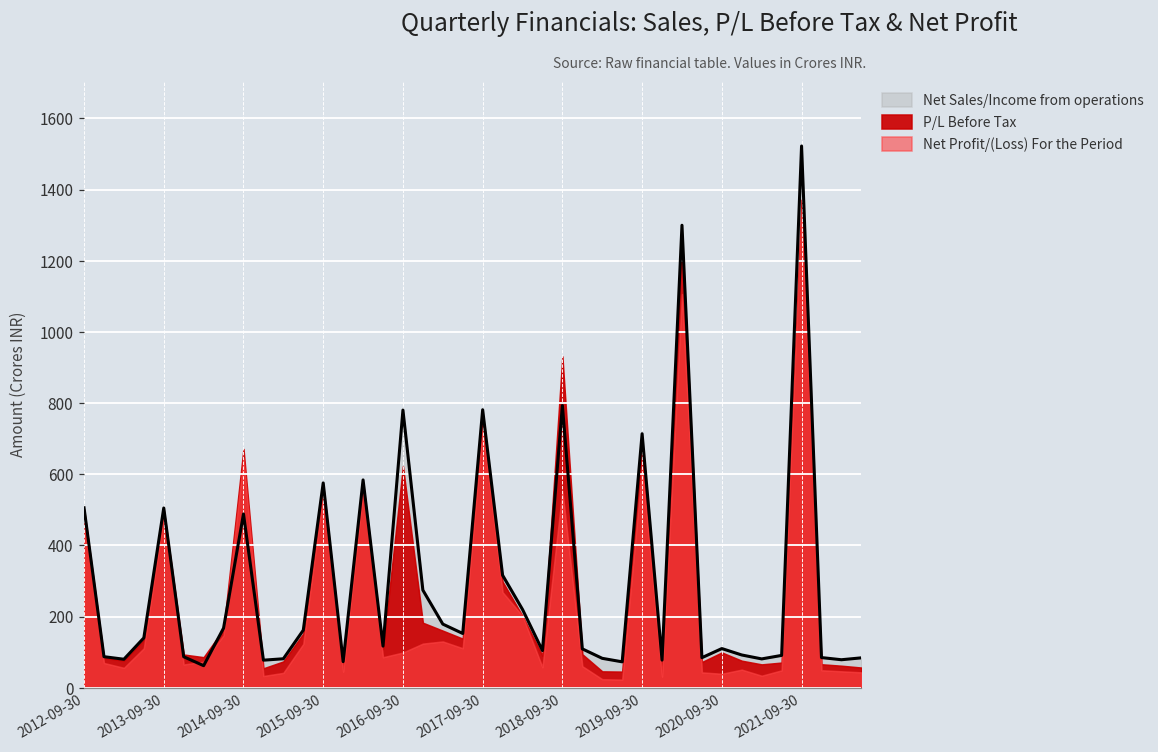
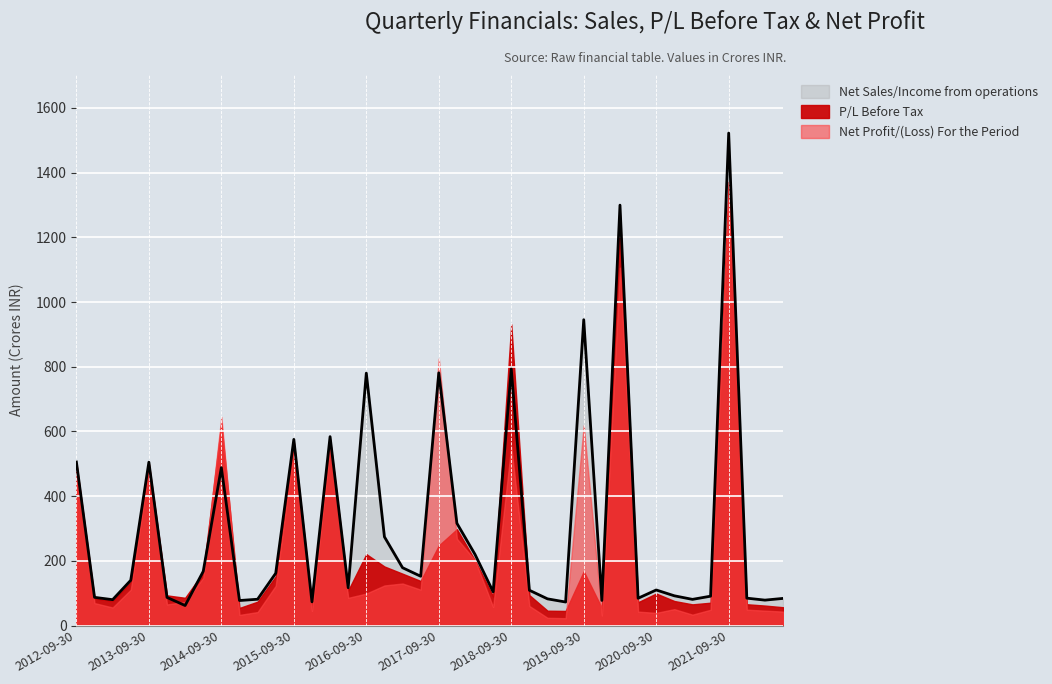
P/L Before Tax, 2014-09-30: 670 -> 630
P/L Before Tax, 2016-09-30: 620 -> 220
P/L Before Tax, 2017-09-30: 770 -> 250
Net Profit/(Loss) For the Period, 2017-09-30: 730 -> 830
Net Sales/Income from operations, 2019-09-30: 710 -> 950
P/L Before Tax, 2019-09-30: 690 -> 170
